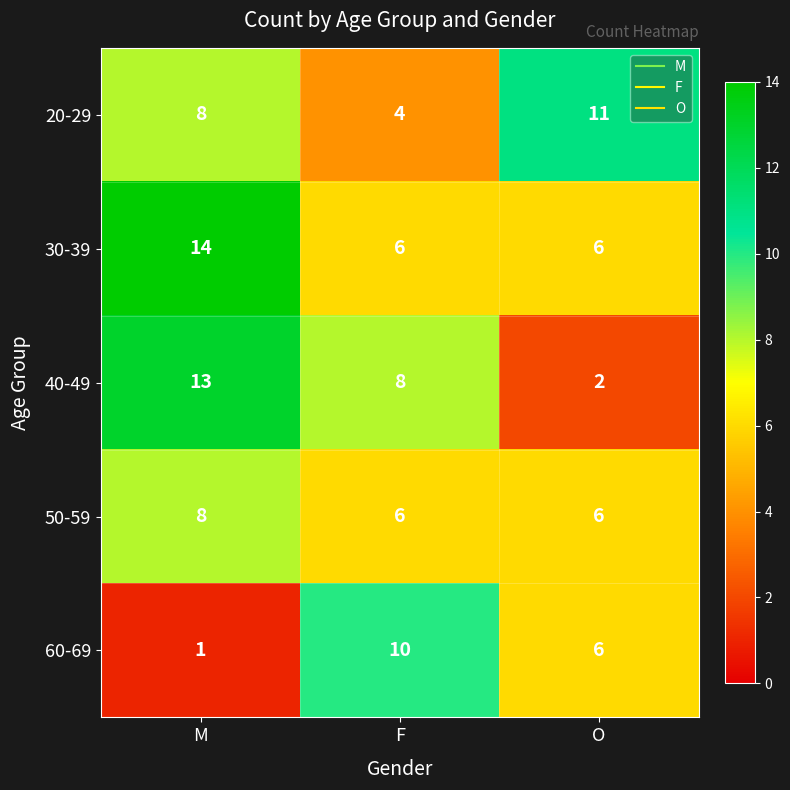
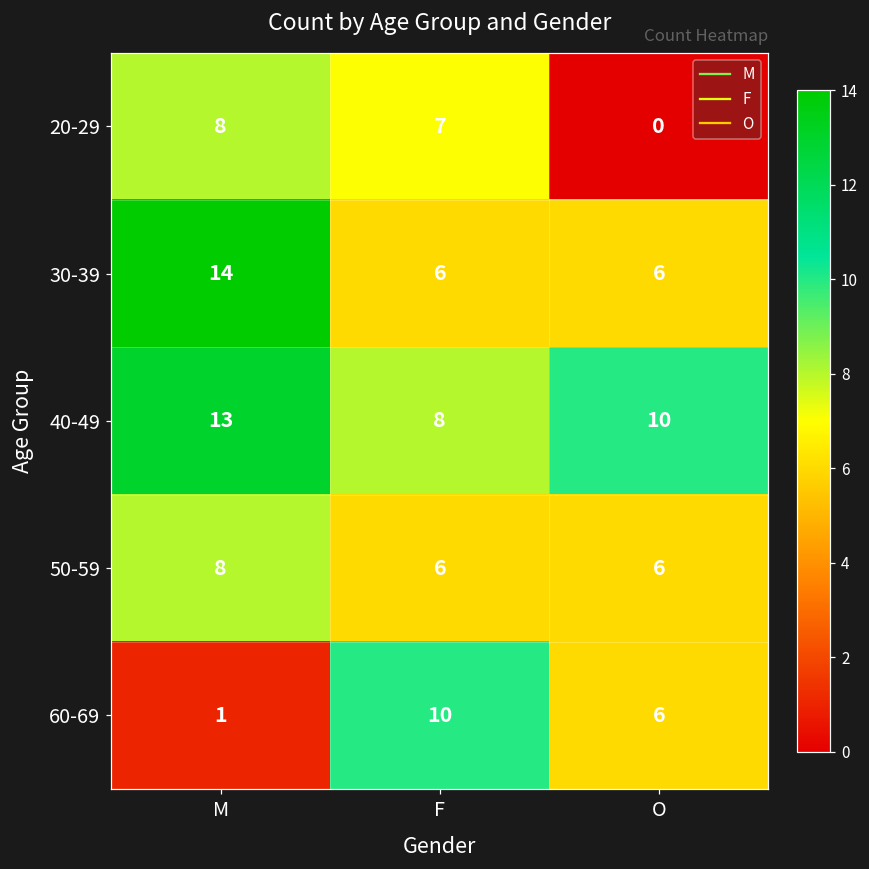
20-29, F: 4 -> 7
20-29, O: 11 -> 0
40-49, O: 2 -> 10
